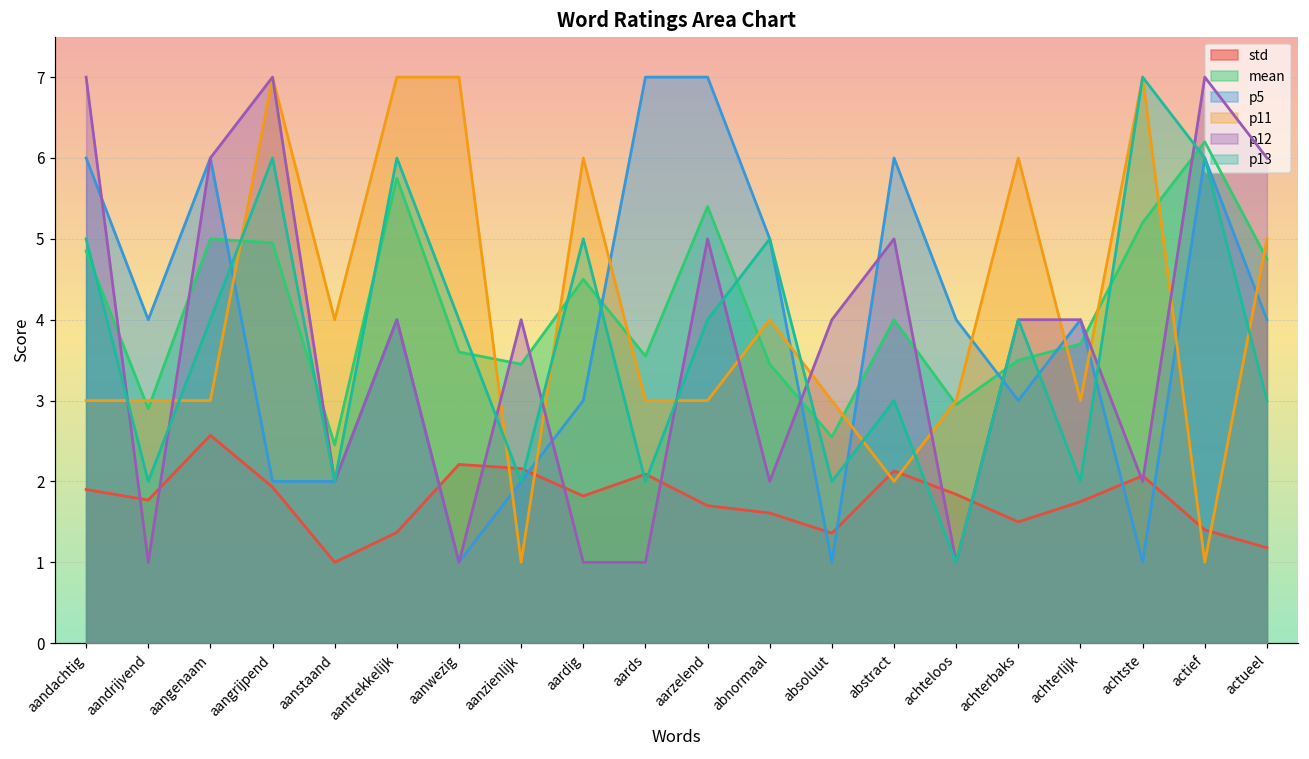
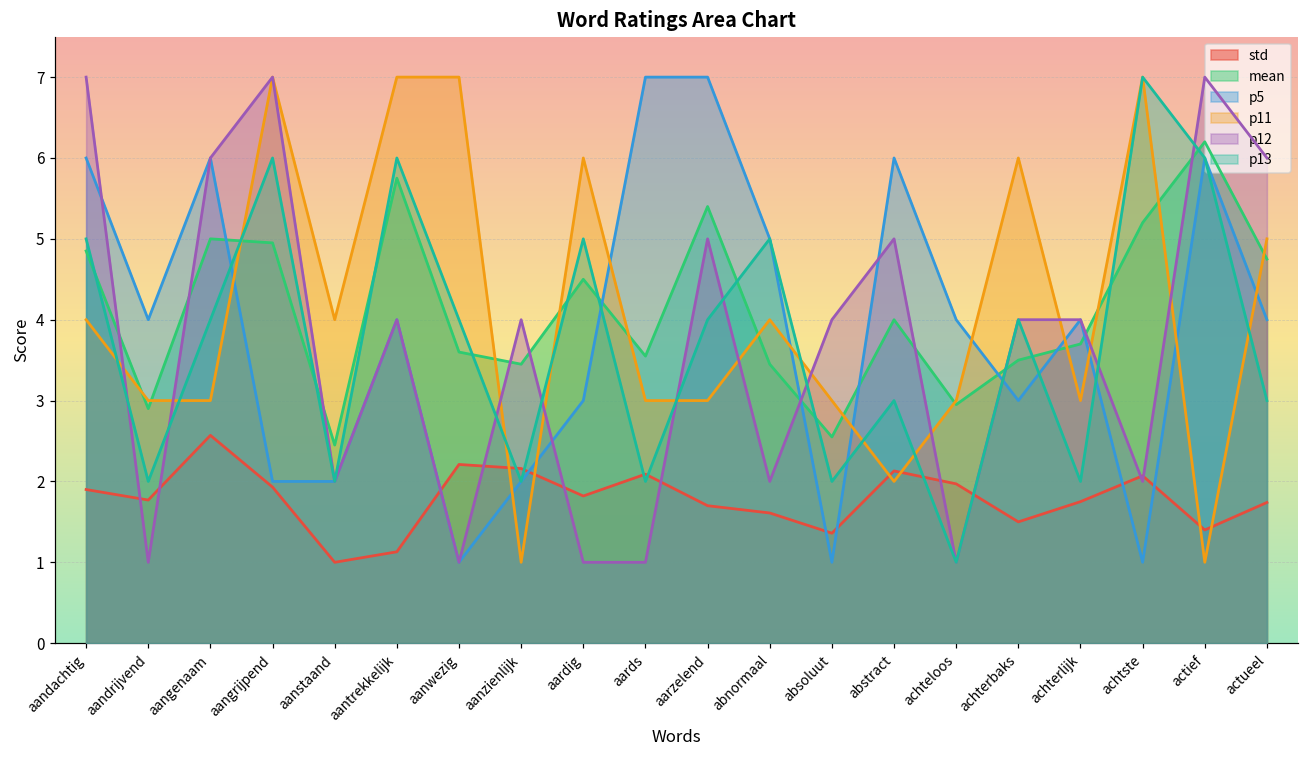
p11, aandachtig: 3 -> 4
std, aantrekkelijk: 1.4 -> 1.1
std, achteloos: 1.8 -> 2.0
std, actueel: 1.2 -> 1.7
